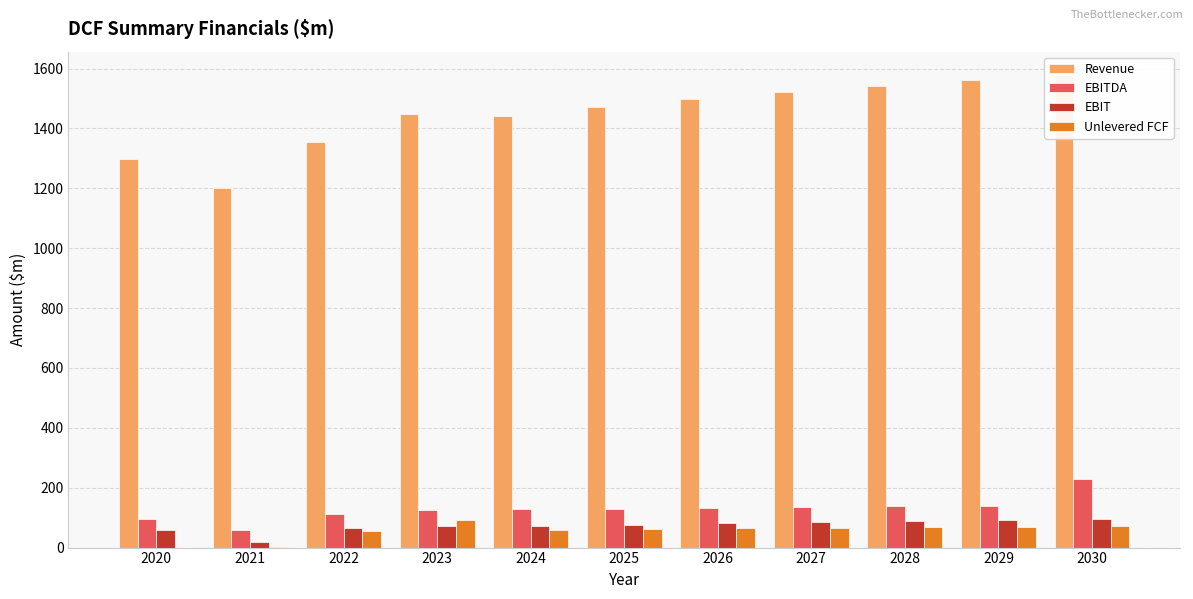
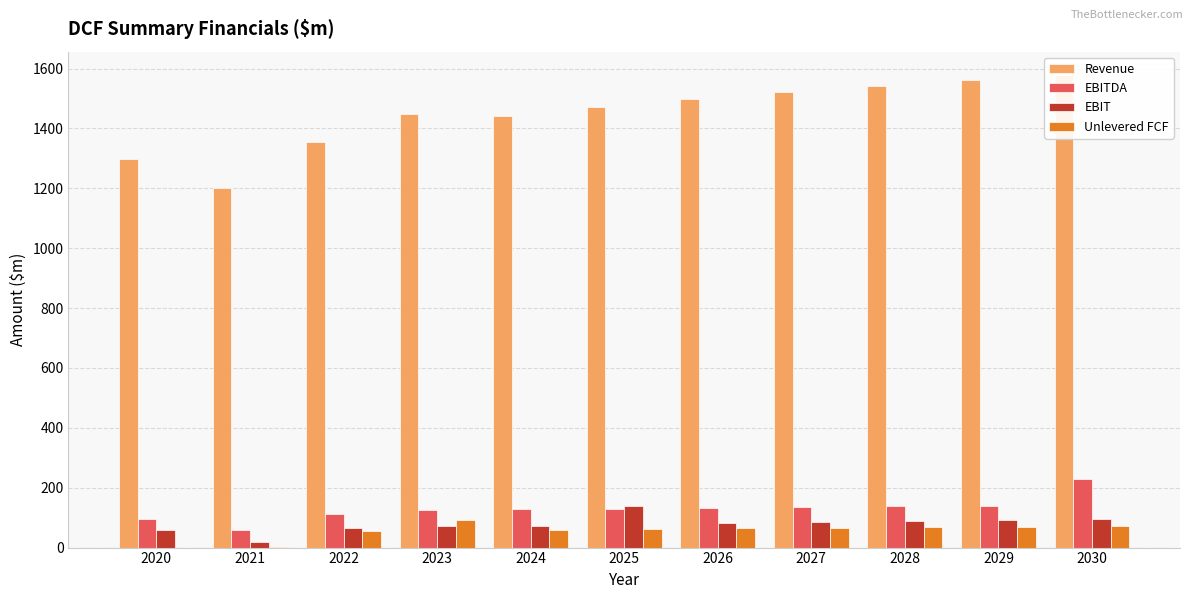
EBIT, 2025: 80 -> 140
